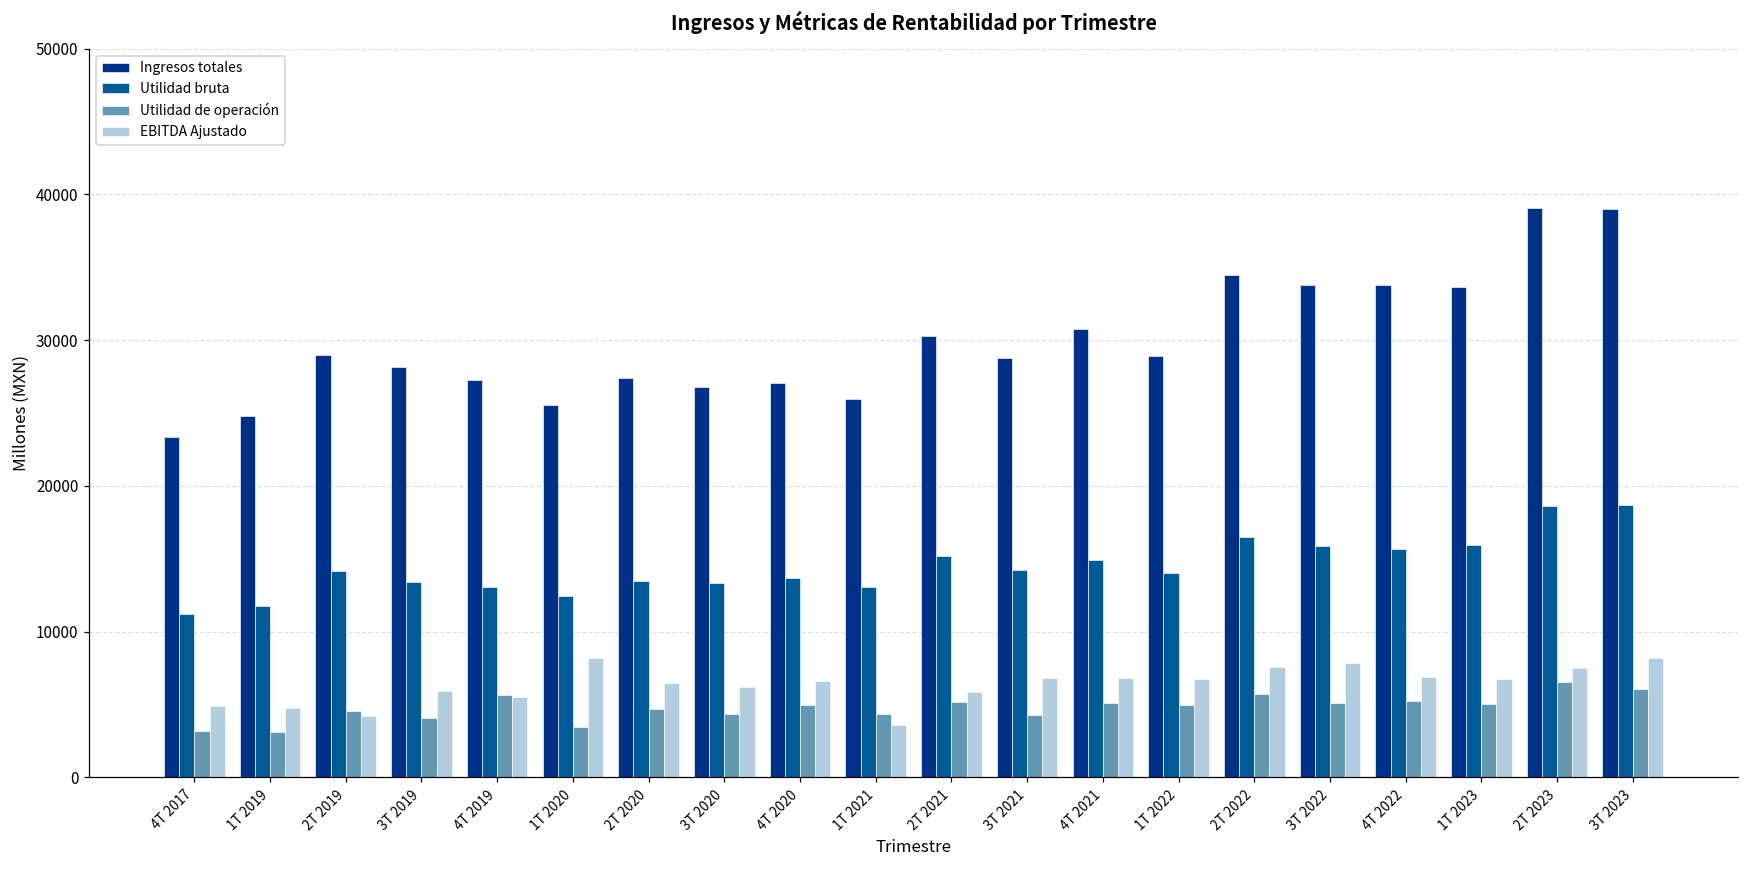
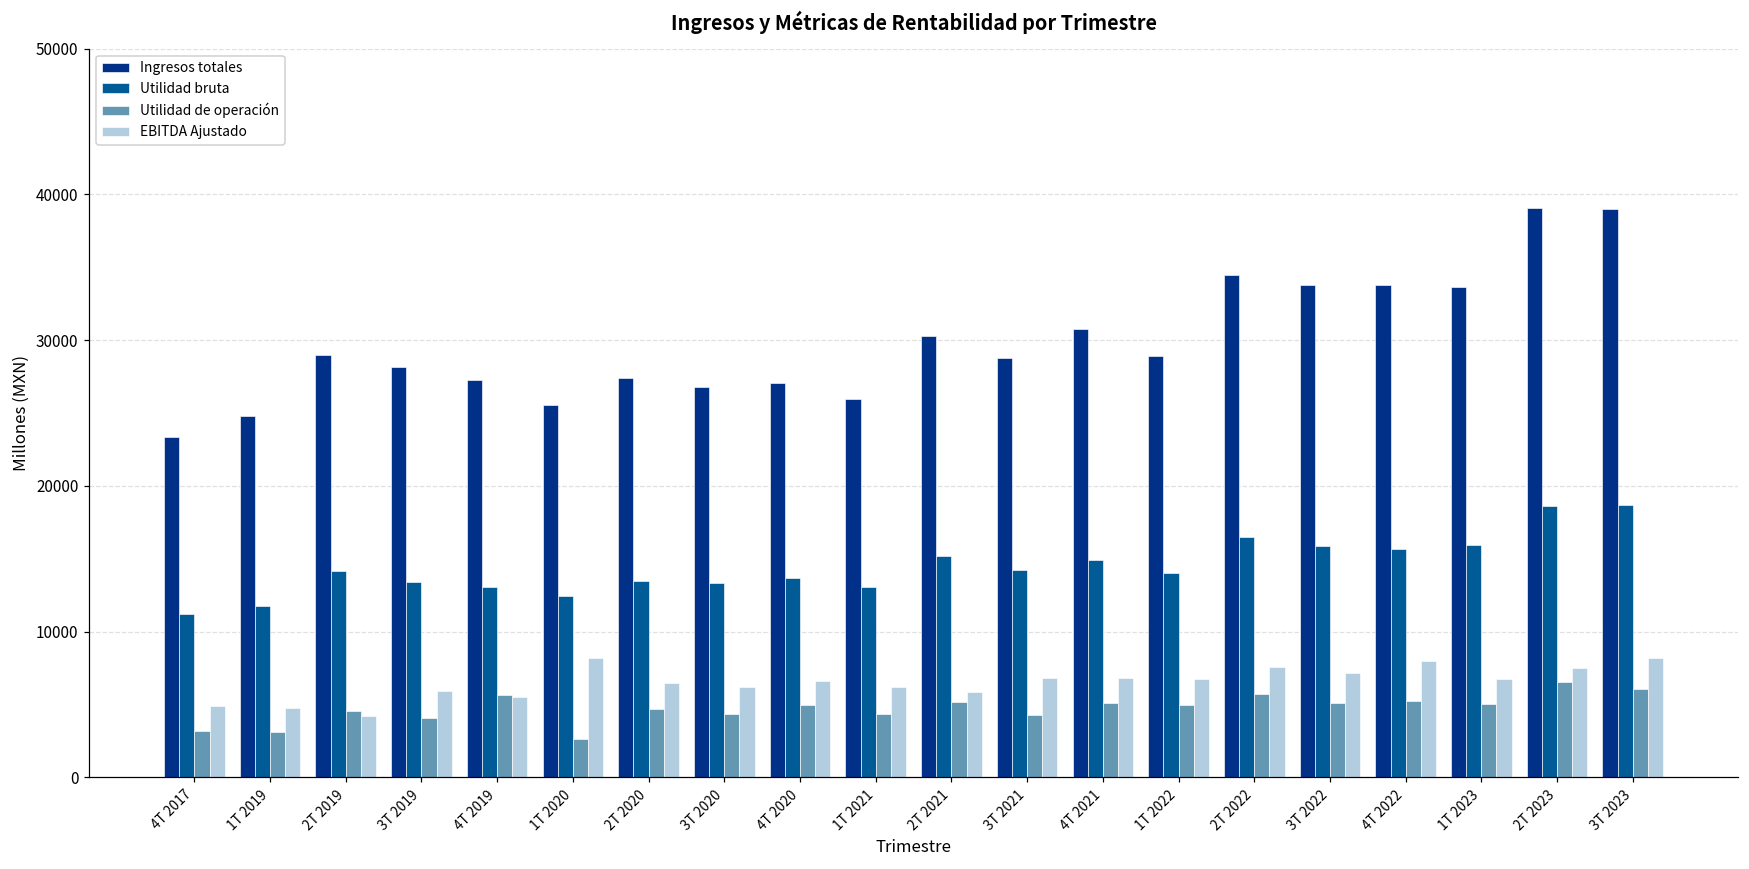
Utilidad de operación, 1T 2020: 3400 -> 2600
EBITDA Ajustado, 1T 2021: 3600 -> 6200
EBITDA Ajustado, 3T 2022: 7800 -> 7200
EBITDA Ajustado, 4T 2022: 6900 -> 8000
